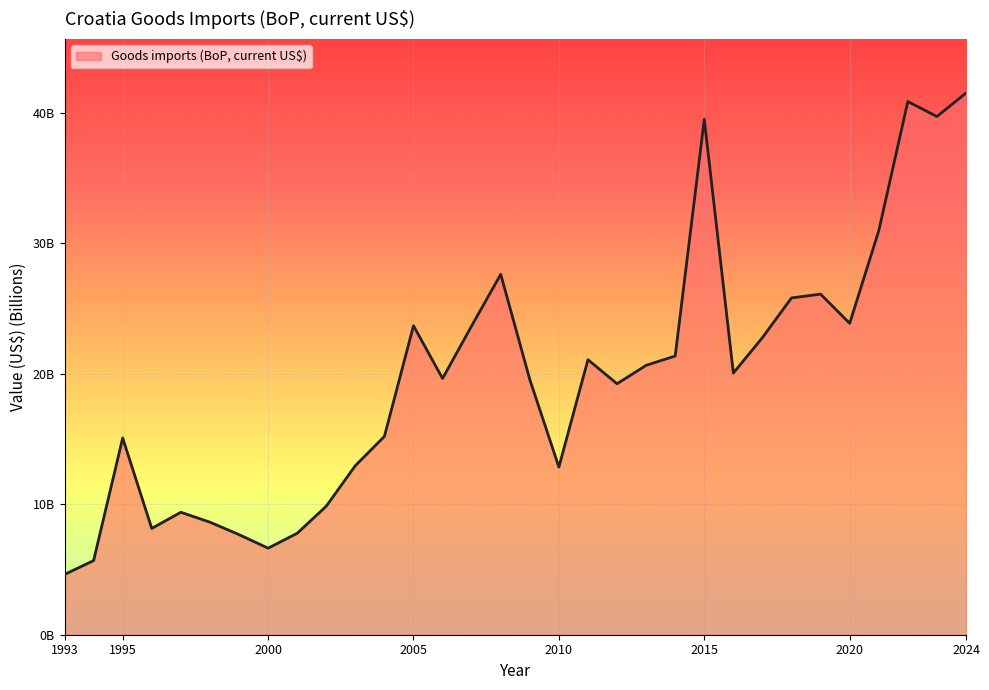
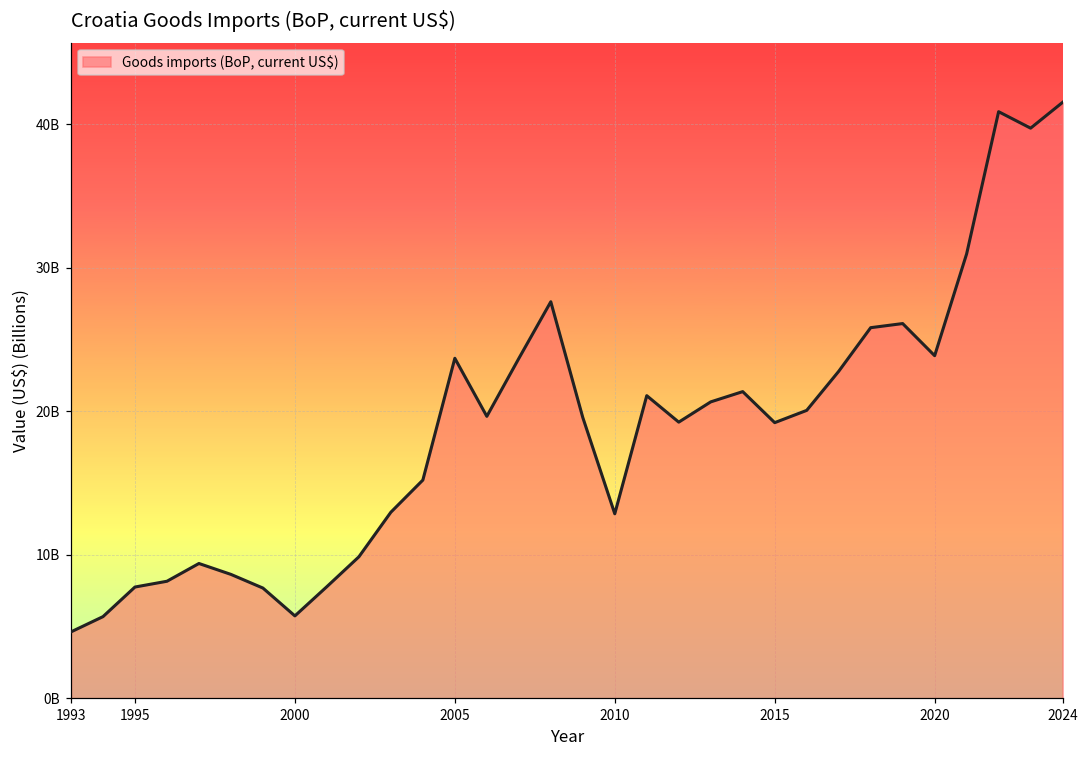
1995: 15100000000 -> 7700000000
2000: 6600000000 -> 5700000000
2015: 39500000000 -> 19200000000
